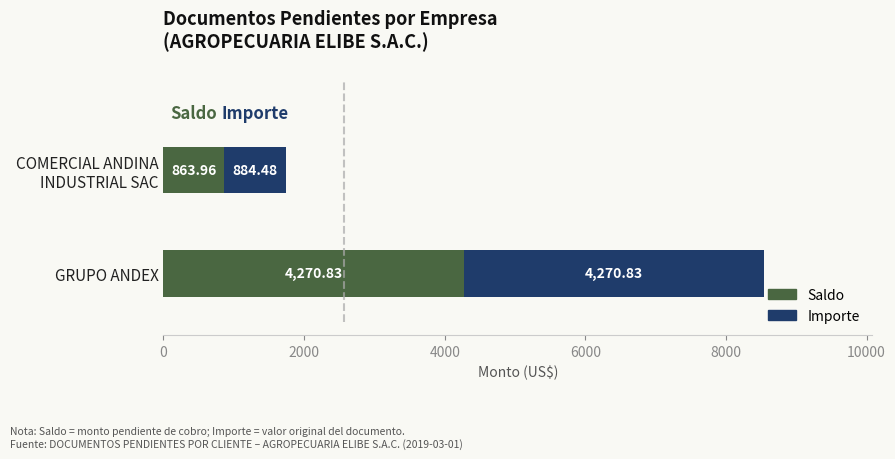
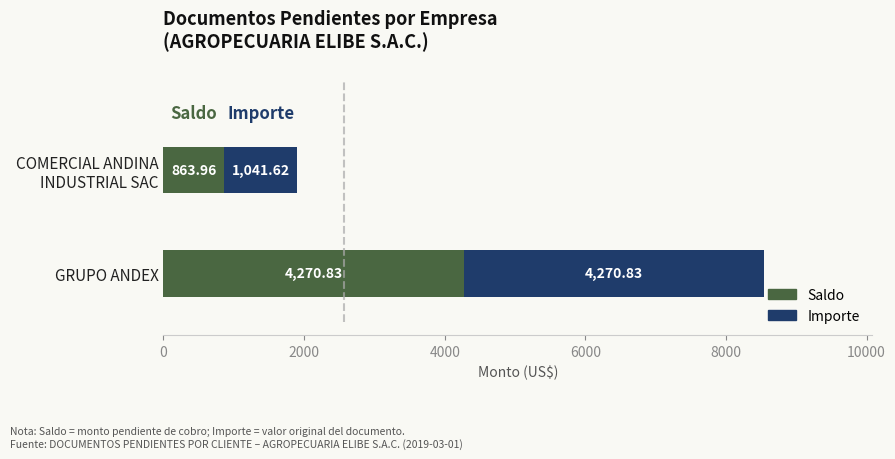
Importe, COMERCIAL ANDINA INDUSTRIAL SAC: 884.48 -> 1,041.62
